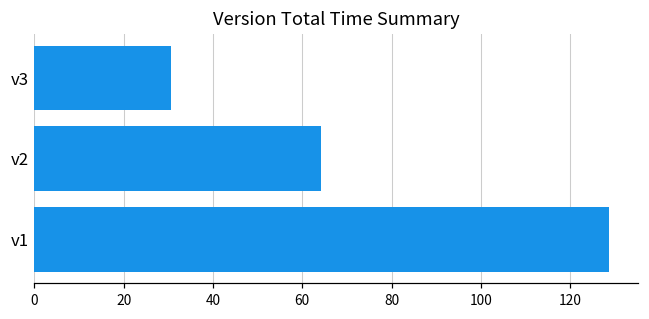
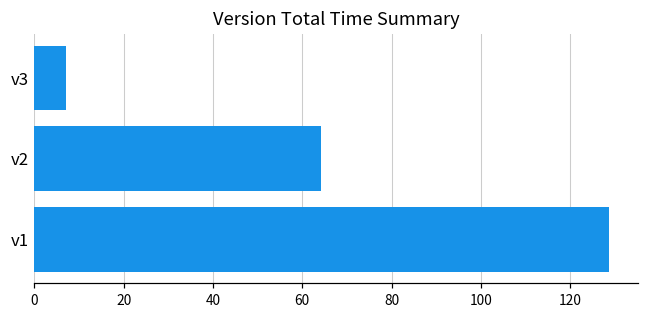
v3: 31 -> 7
